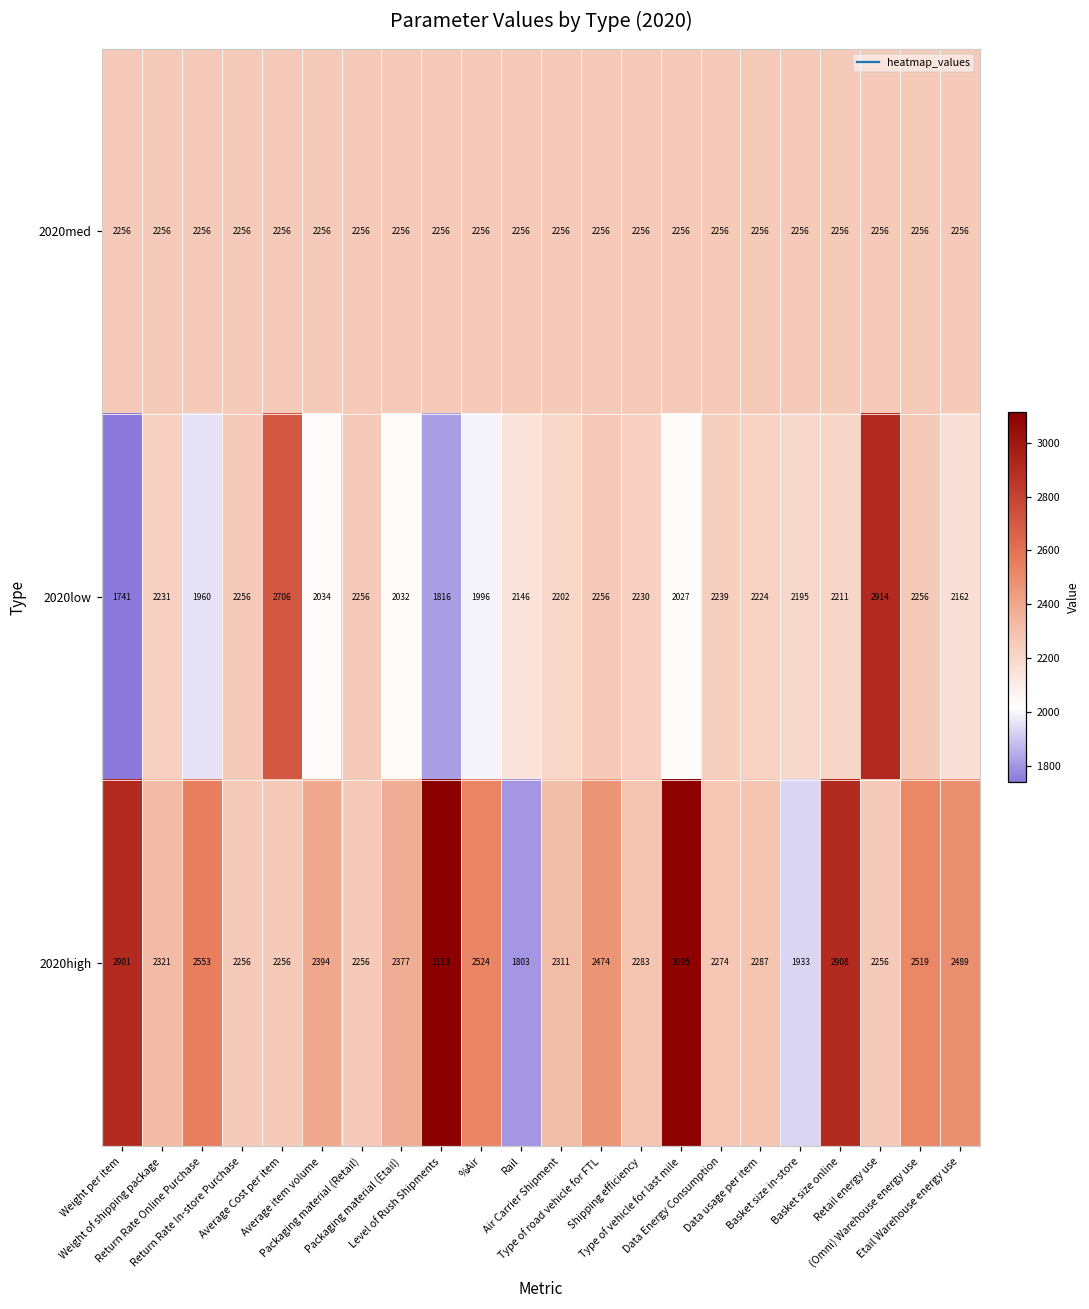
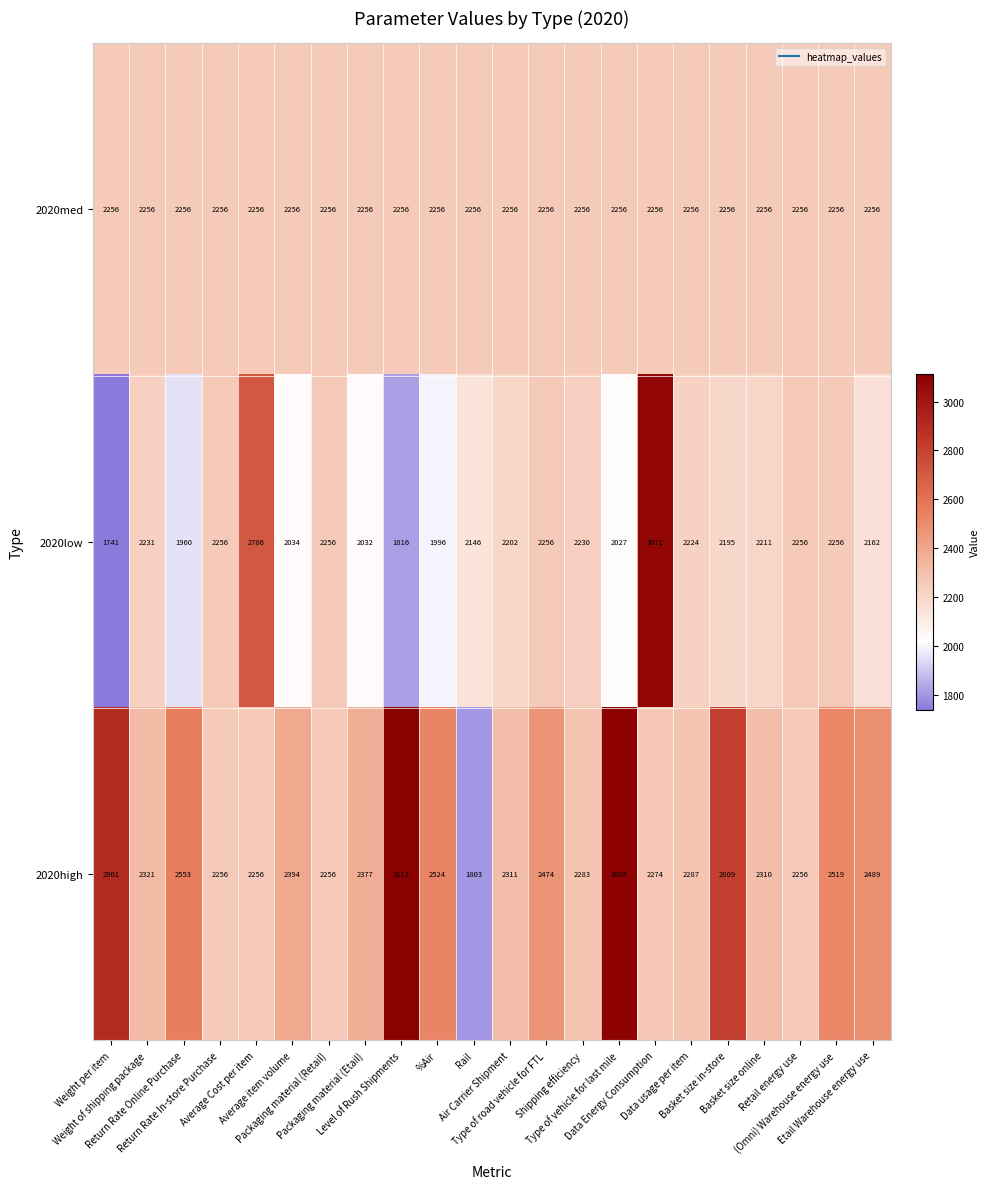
2020low, Data Energy Consumption: 2239 -> 3071
2020low, Retail energy use: 2914 -> 2256
2020high, Basket size in-store: 1933 -> 2809
2020high, Basket size online: 2908 -> 2310
